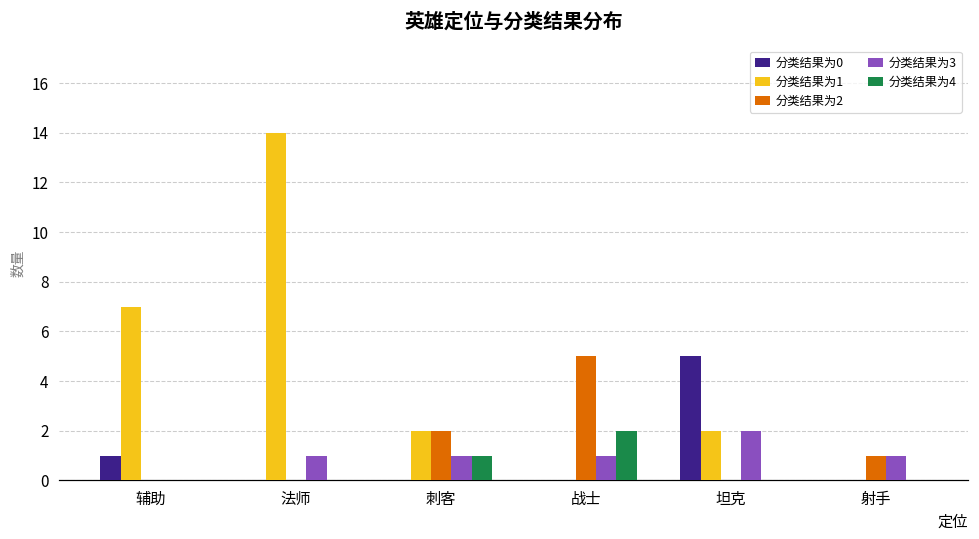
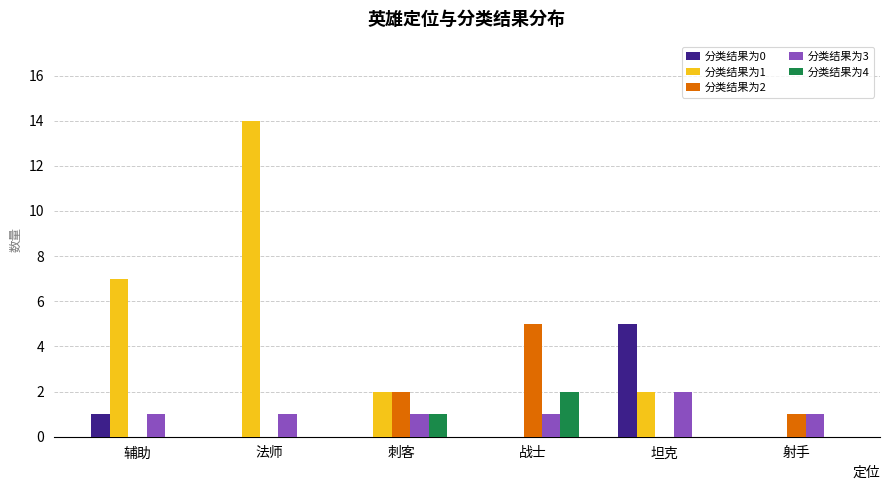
分类结果为3, 辅助: 0 -> 1
